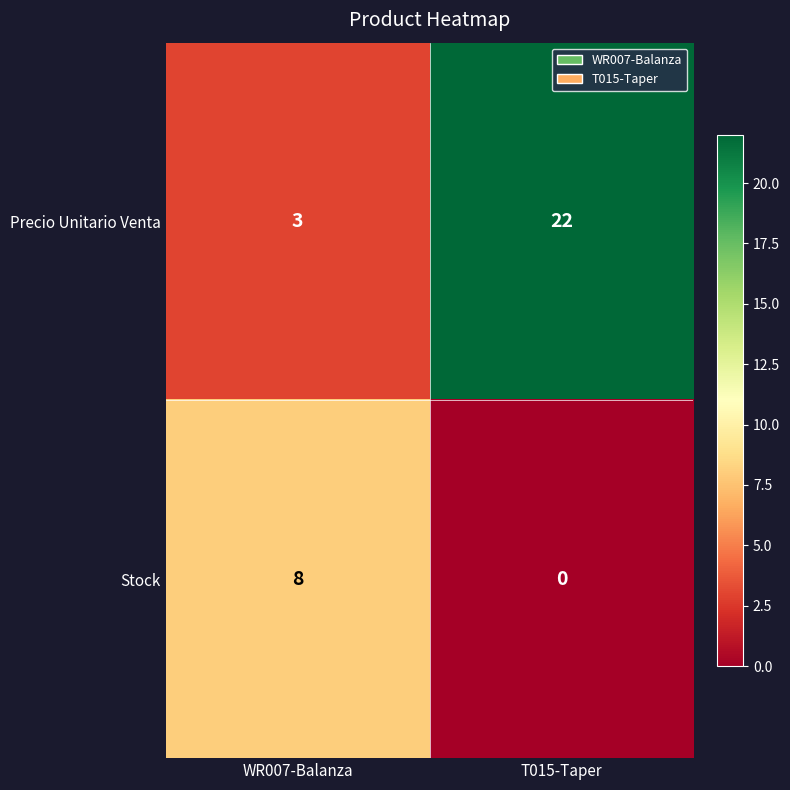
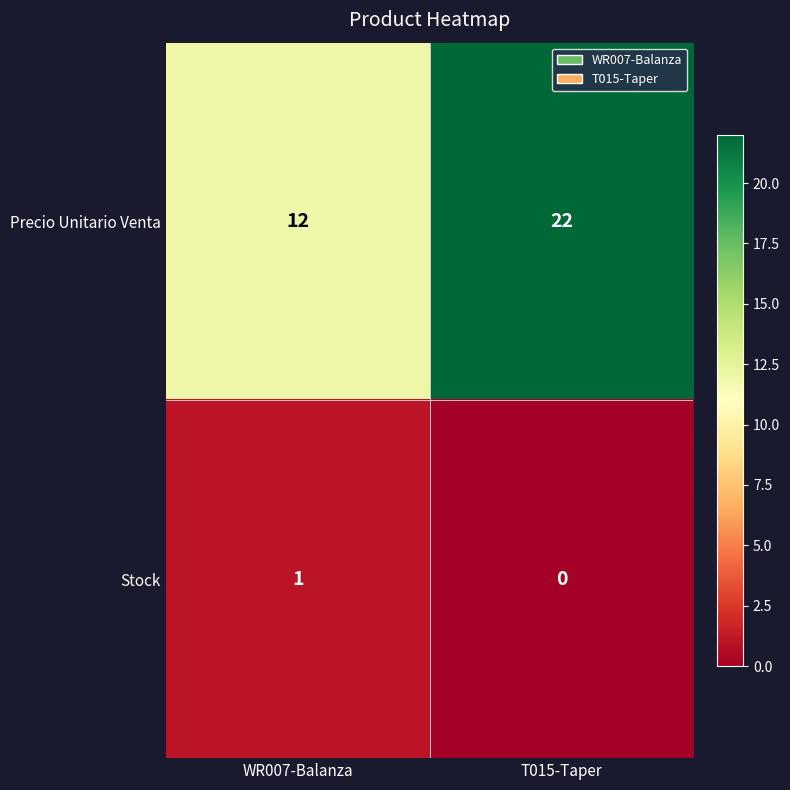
Precio Unitario Venta, WR007-Balanza: 3 -> 12
Stock, WR007-Balanza: 8 -> 1
